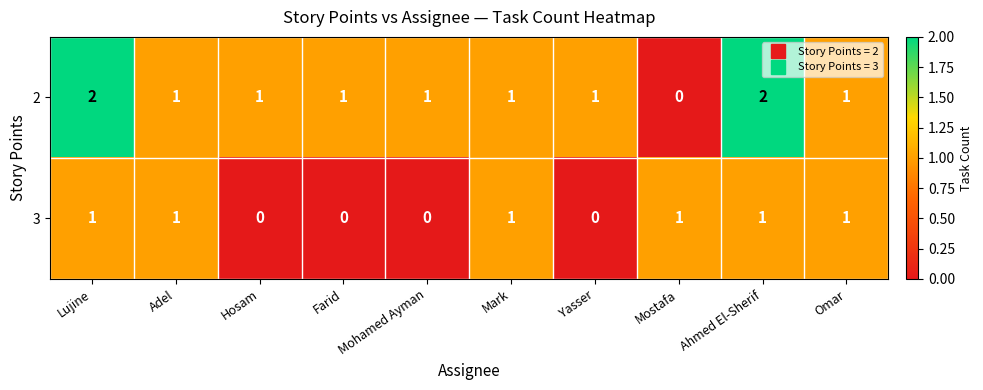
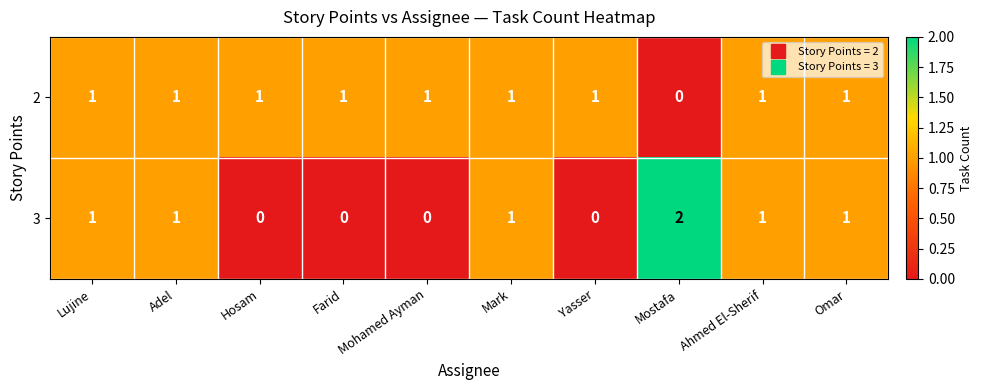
2, Lujine: 2 -> 1
2, Ahmed El-Sherif: 2 -> 1
3, Mostafa: 1 -> 2
